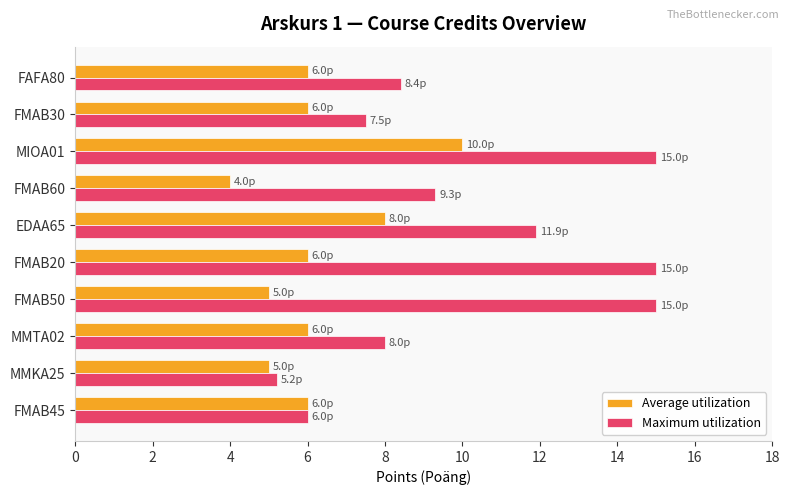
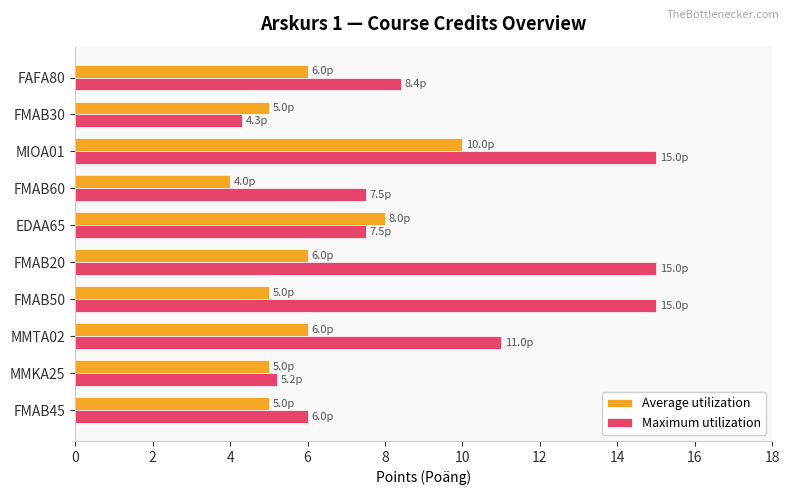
Average utilization, FMAB30: 6.0p -> 5.0p
Maximum utilization, FMAB30: 7.5p -> 4.3p
Maximum utilization, FMAB60: 9.3p -> 7.5p
Maximum utilization, EDAA65: 11.9p -> 7.5p
Maximum utilization, MMTA02: 8.0p -> 11.0p
Average utilization, FMAB45: 6.0p -> 5.0p
